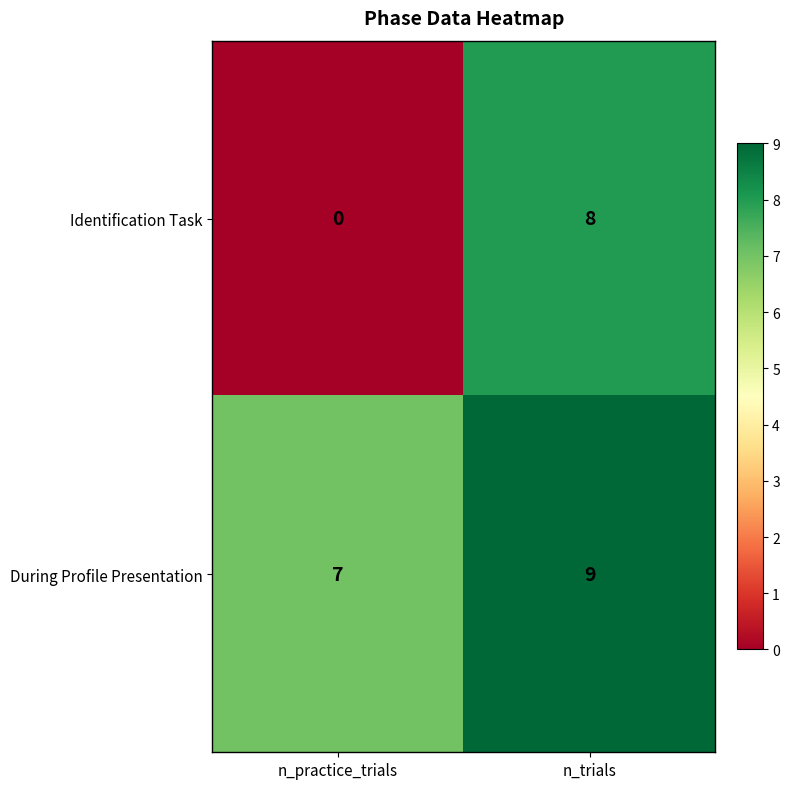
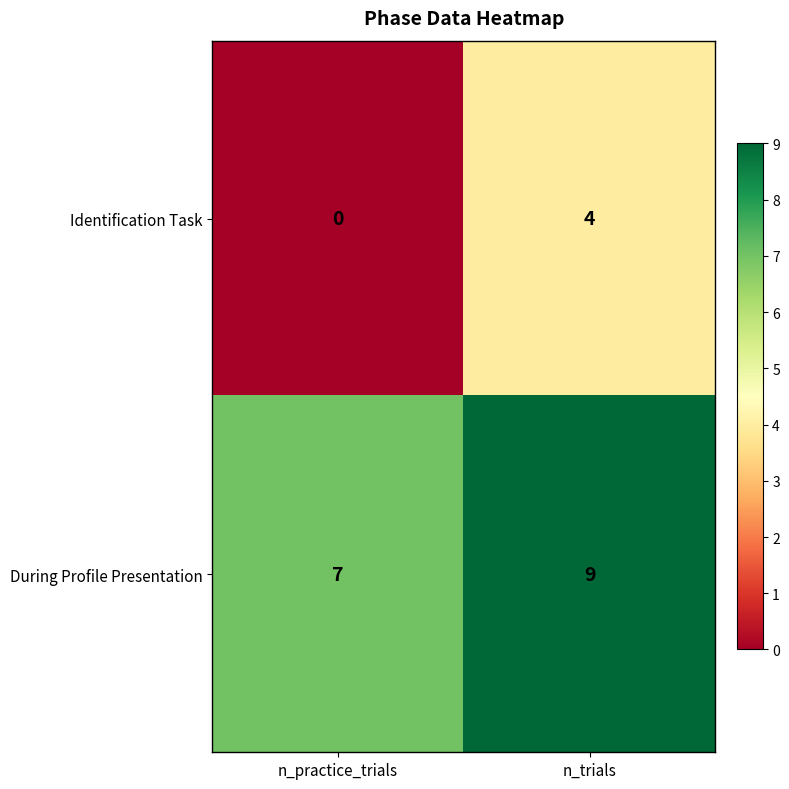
Identification Task, n_trials: 8 -> 4
